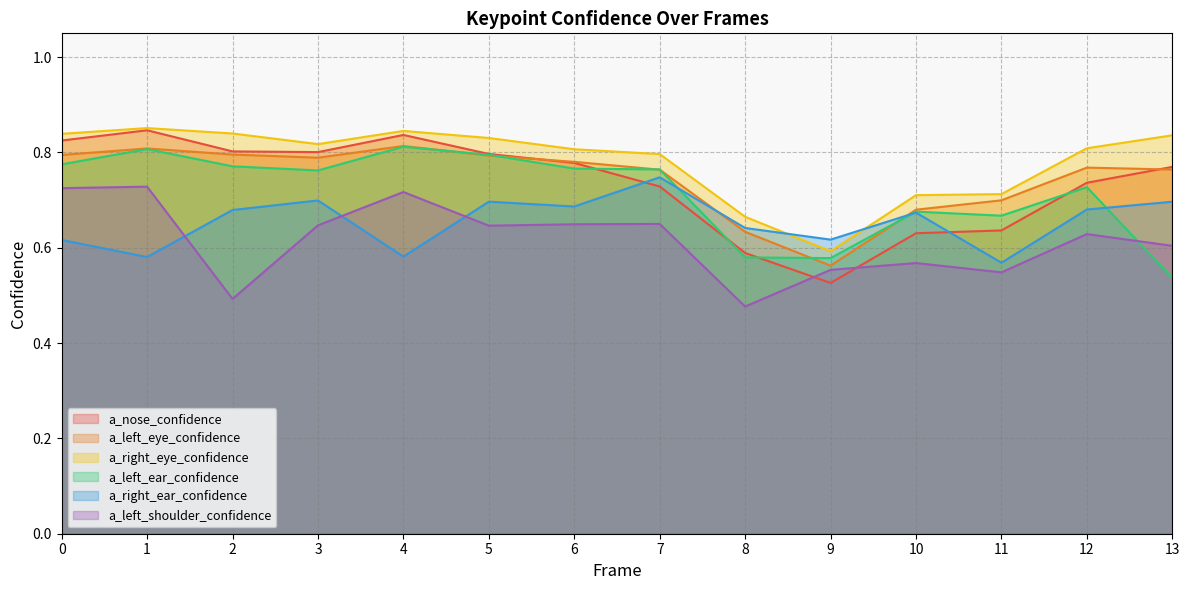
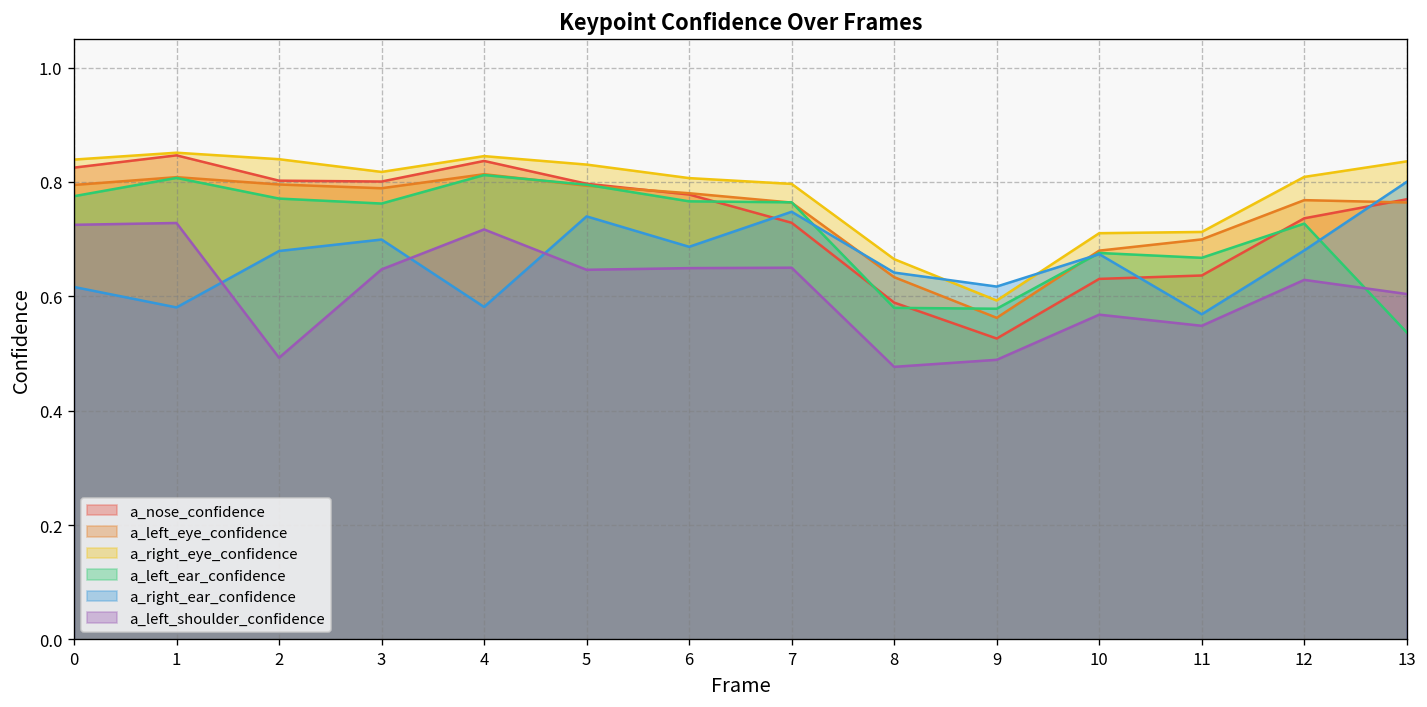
a_right_ear_confidence, 5: 0.70 -> 0.74
a_left_shoulder_confidence, 9: 0.55 -> 0.49
a_right_ear_confidence, 13: 0.70 -> 0.80
